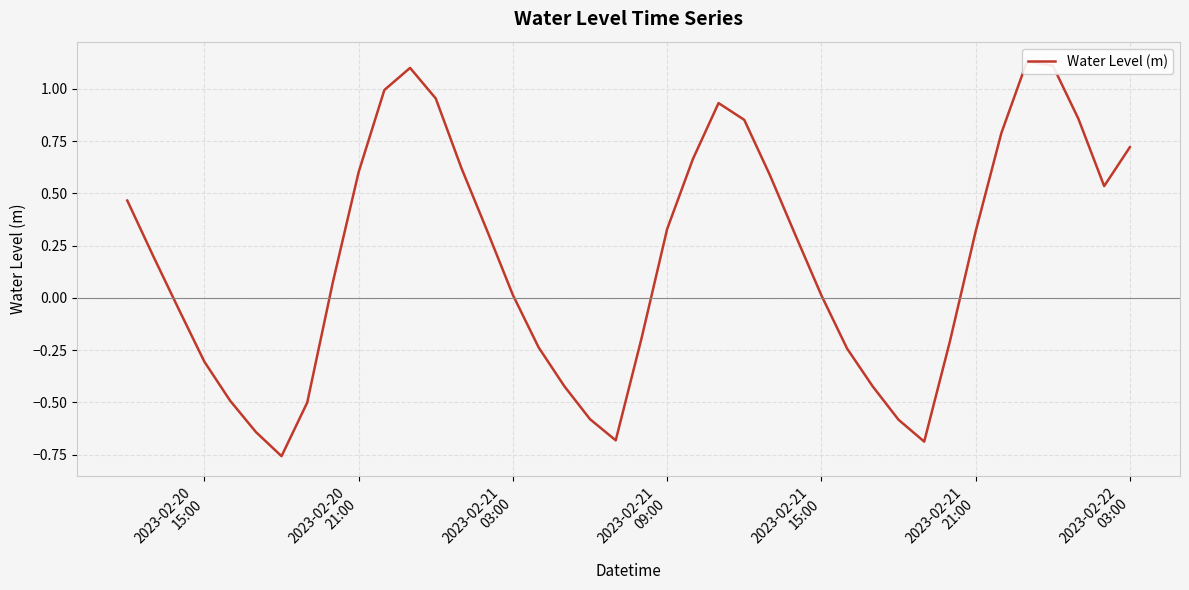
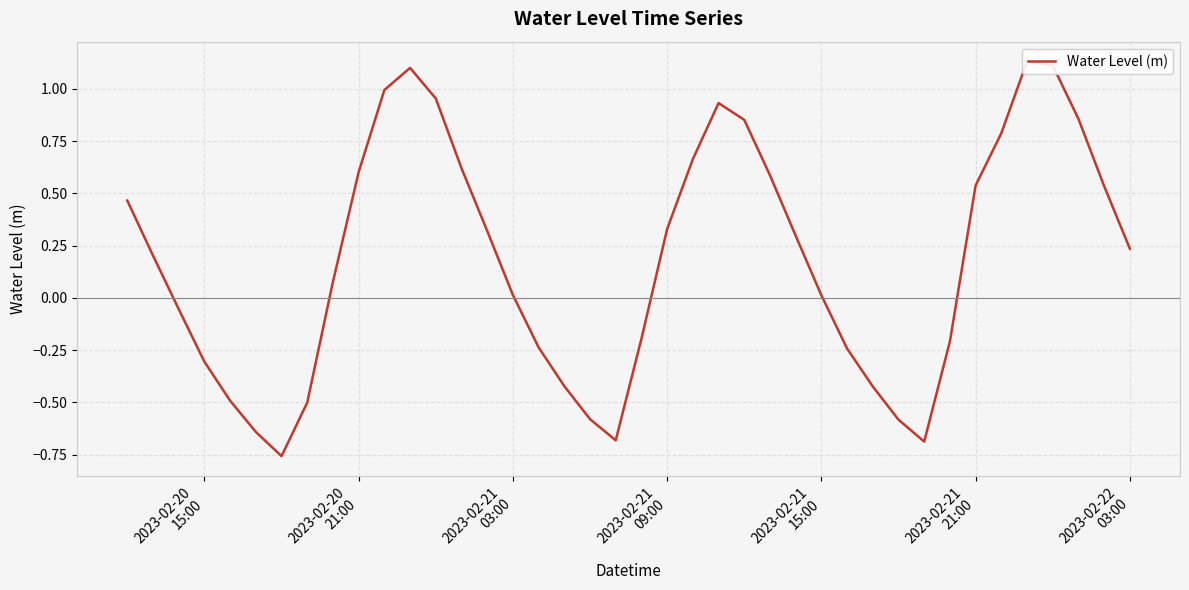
2023-02-21 21:00: 0.32 -> 0.54
2023-02-22 03:00: 0.72 -> 0.24
